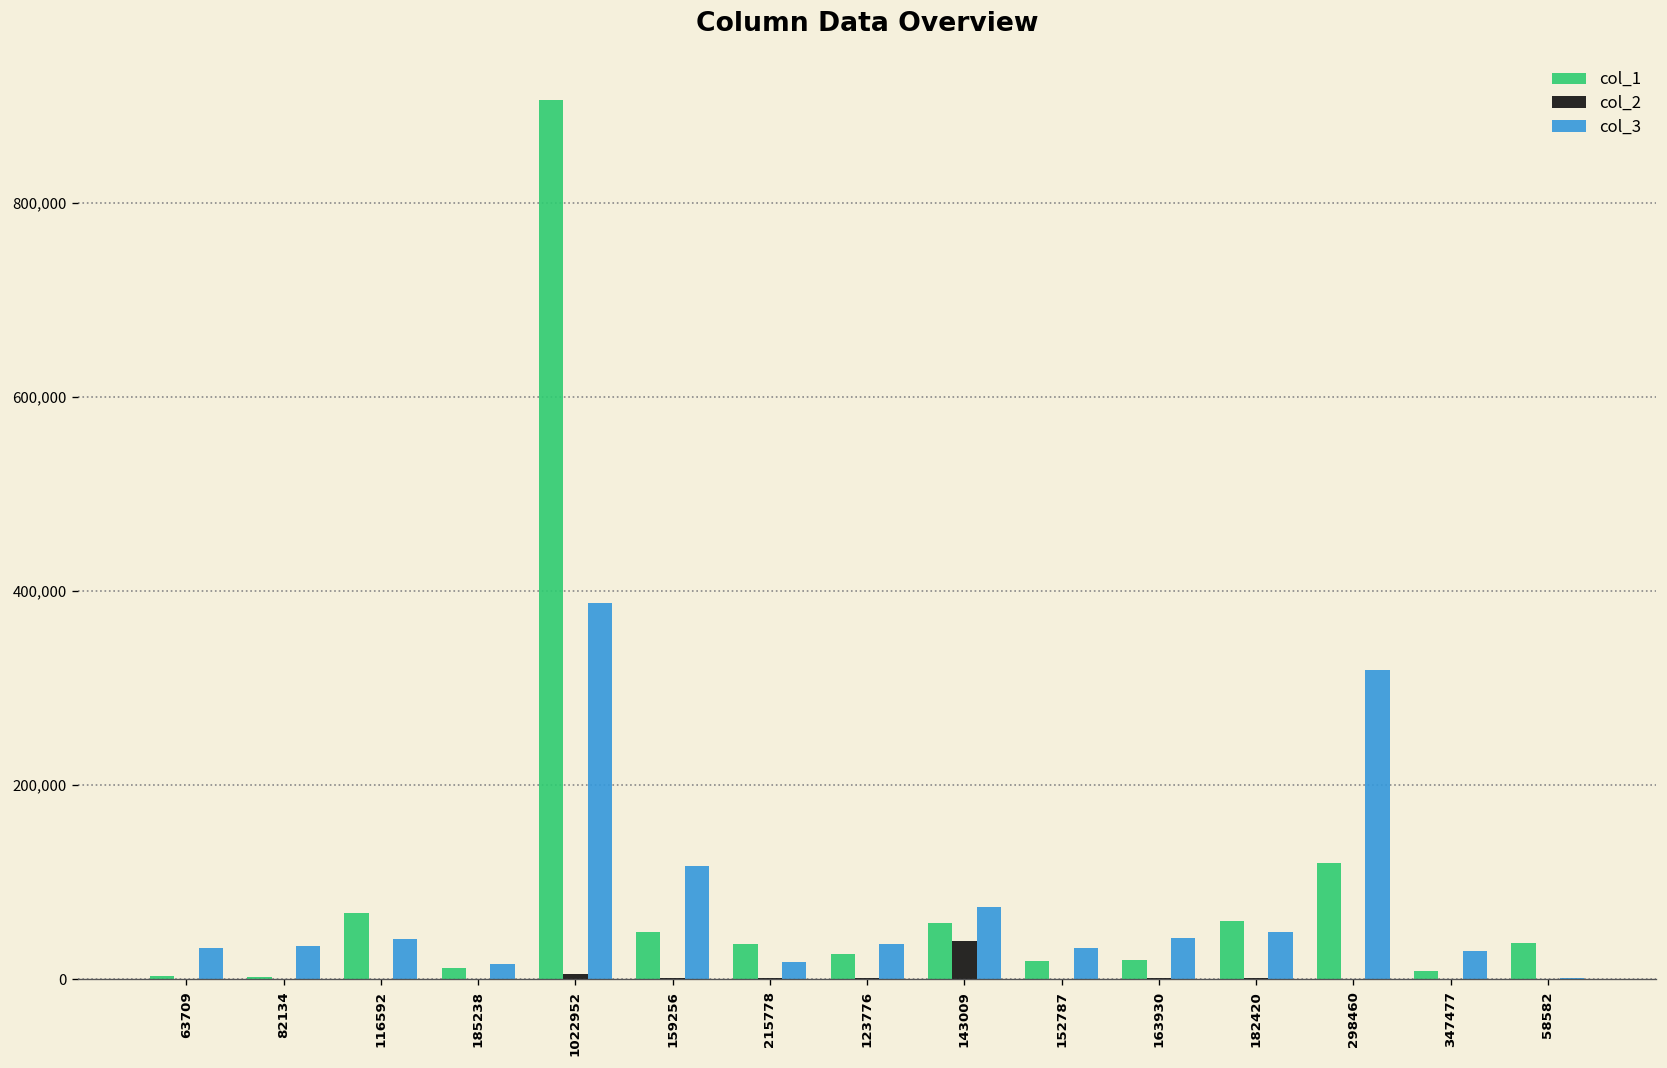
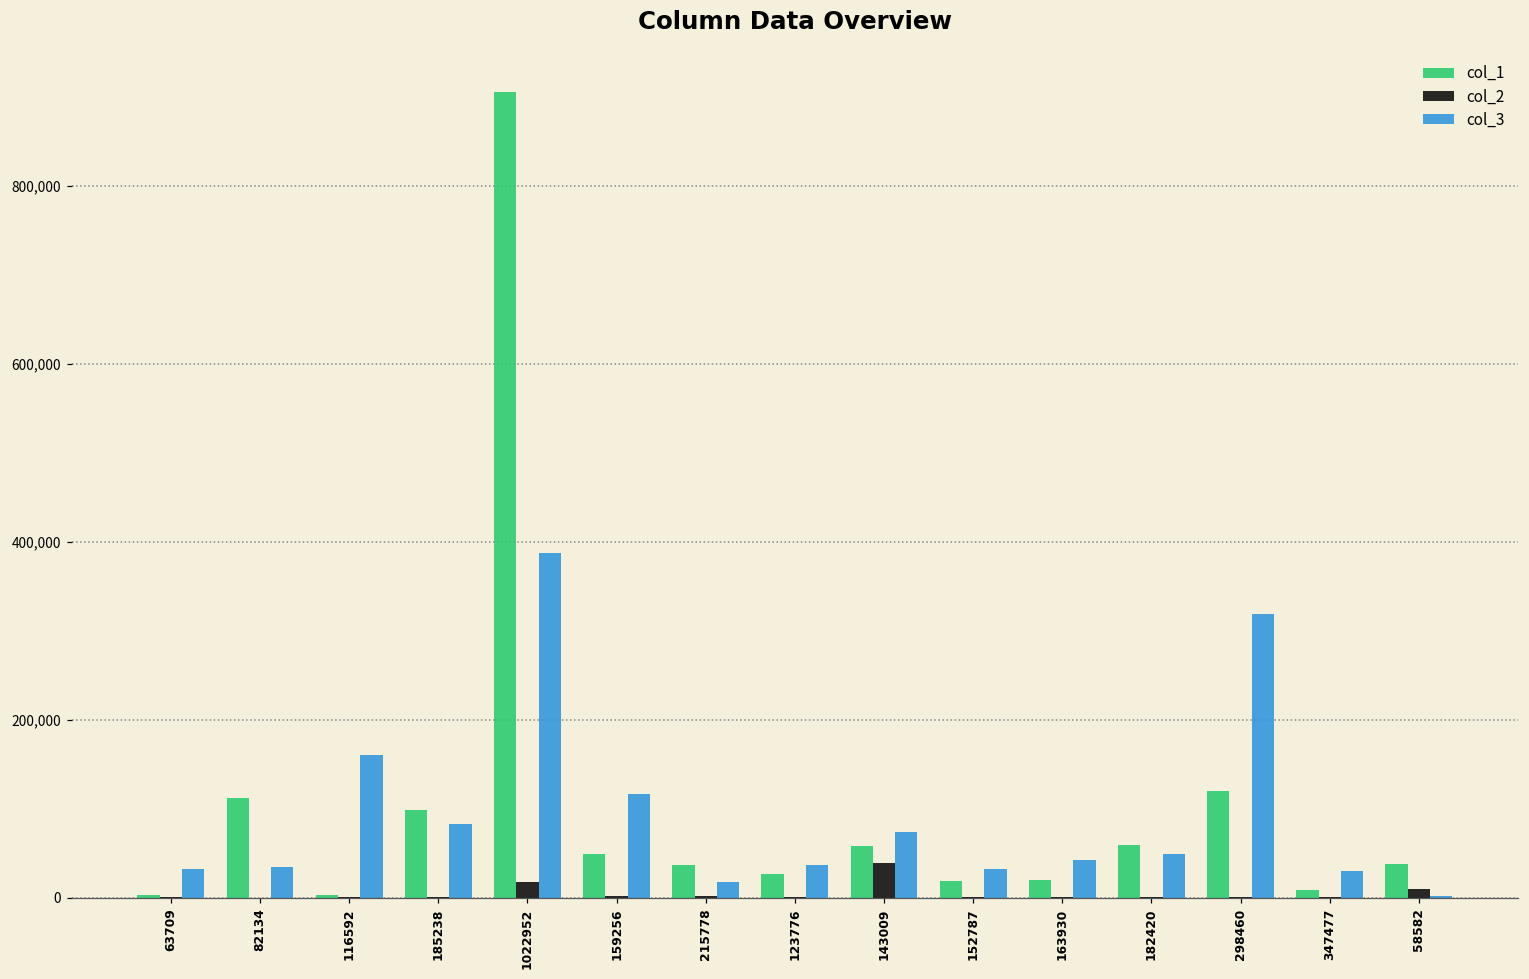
col_1, 82134: 0 -> 110,000
col_1, 116592: 70,000 -> 0
col_3, 116592: 40,000 -> 160,000
col_1, 185238: 10,000 -> 100,000
col_3, 185238: 20,000 -> 80,000
col_2, 1022952: 10,000 -> 20,000
col_2, 58582: 0 -> 10,000
